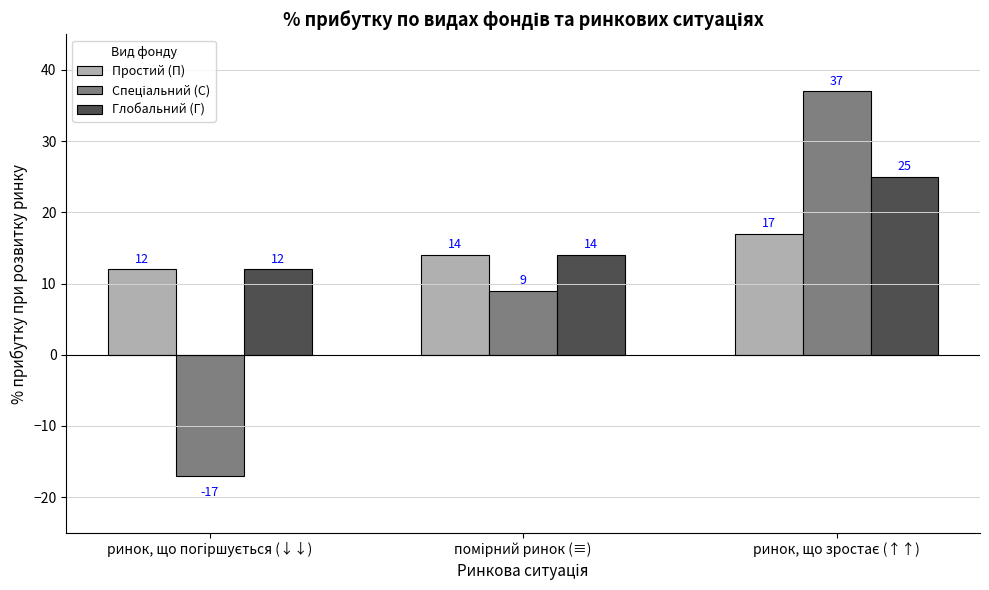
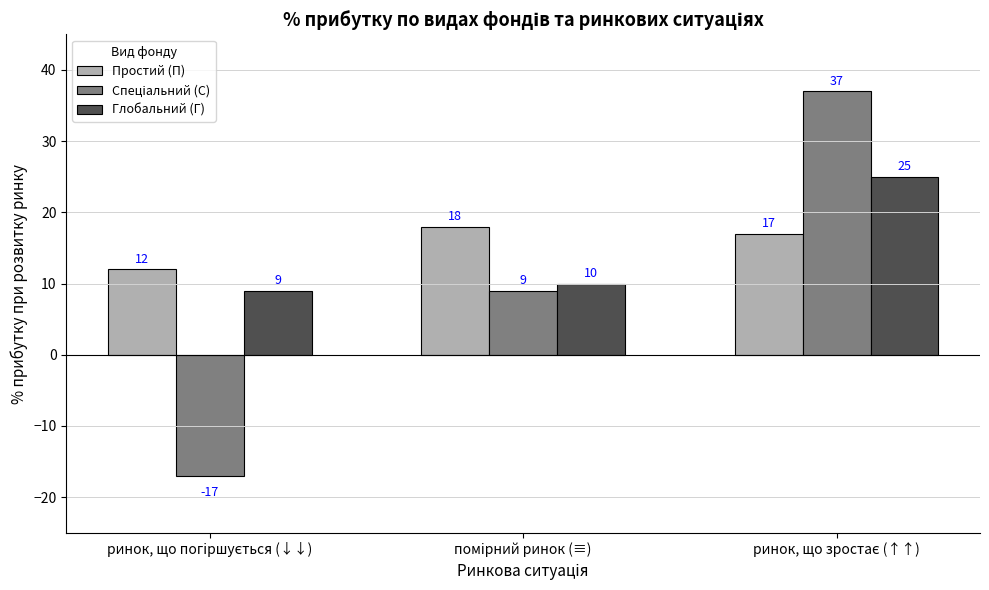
Глобальний (Г), ринок, що погіршується (↓↓): 12 -> 9
Простий (П), помірний ринок (≡): 14 -> 18
Глобальний (Г), помірний ринок (≡): 14 -> 10
